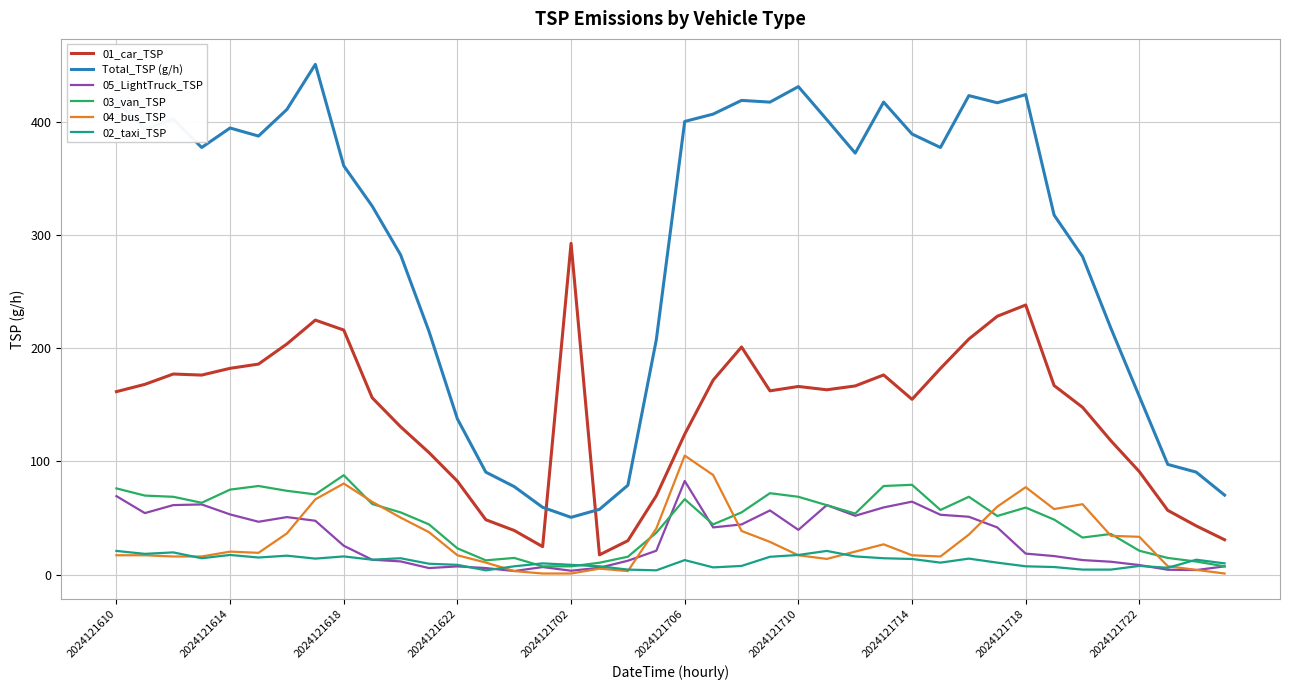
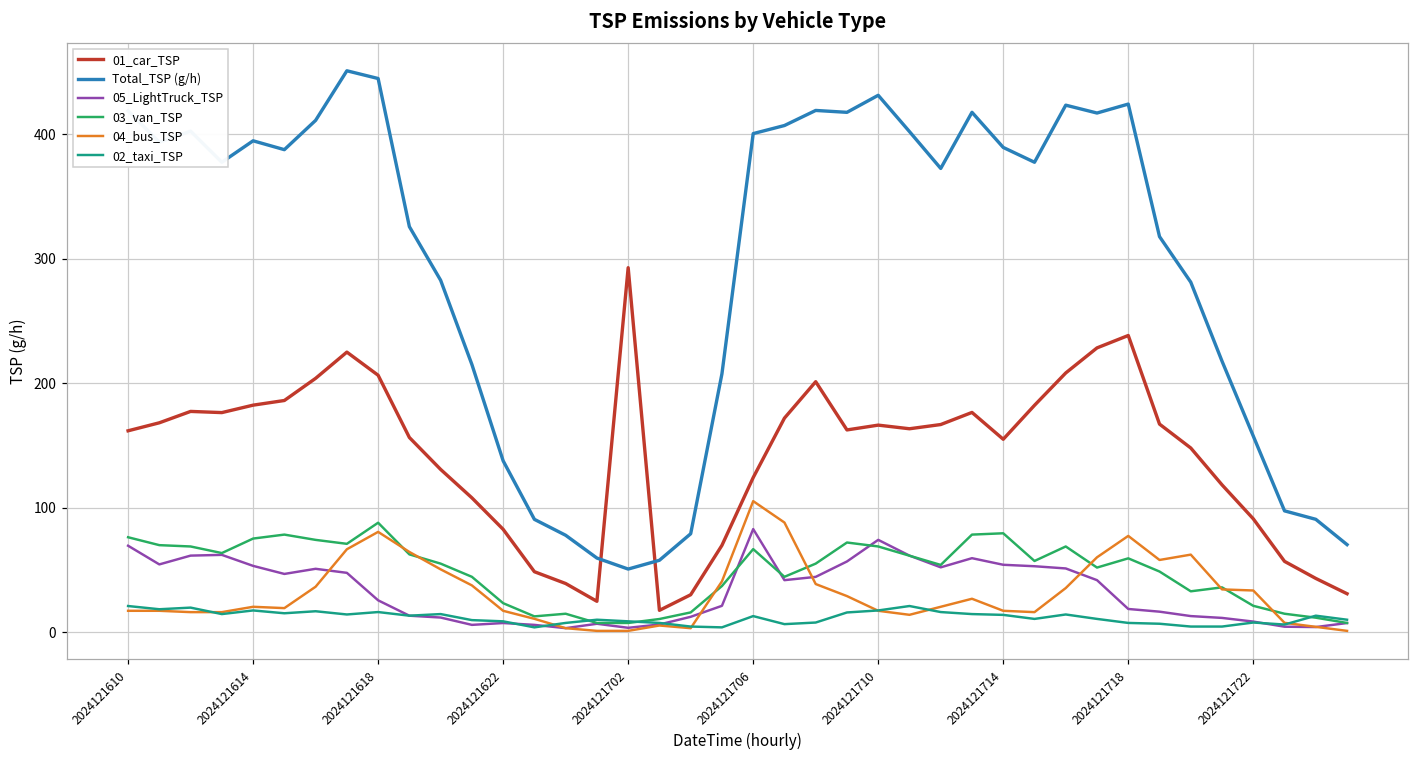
01_car_TSP, 2024121618: 216 -> 206
Total_TSP (g/h), 2024121618: 361 -> 445
05_LightTruck_TSP, 2024121710: 40 -> 74
05_LightTruck_TSP, 2024121714: 65 -> 54
